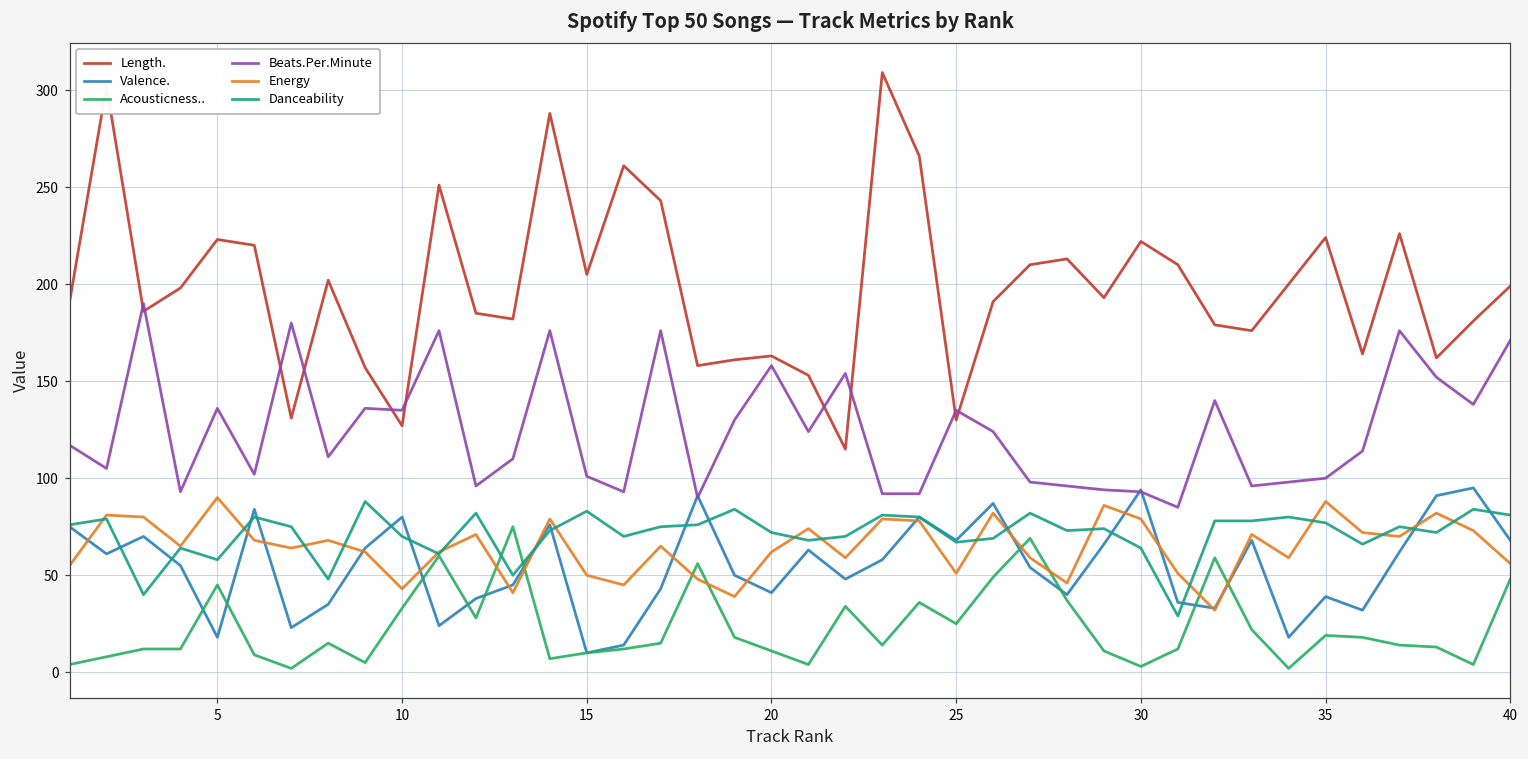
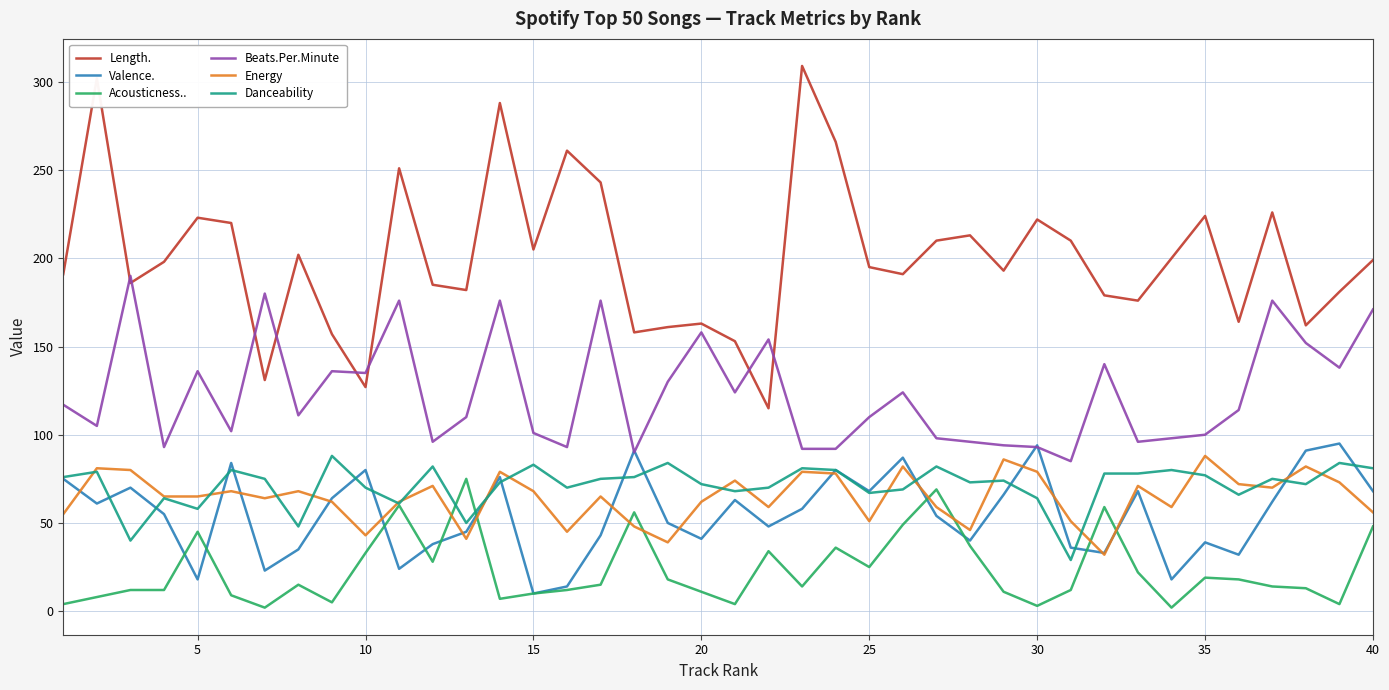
Energy, 5: 90 -> 65
Energy, 15: 50 -> 68
Length., 25: 130 -> 195
Beats.Per.Minute, 25: 135 -> 110
